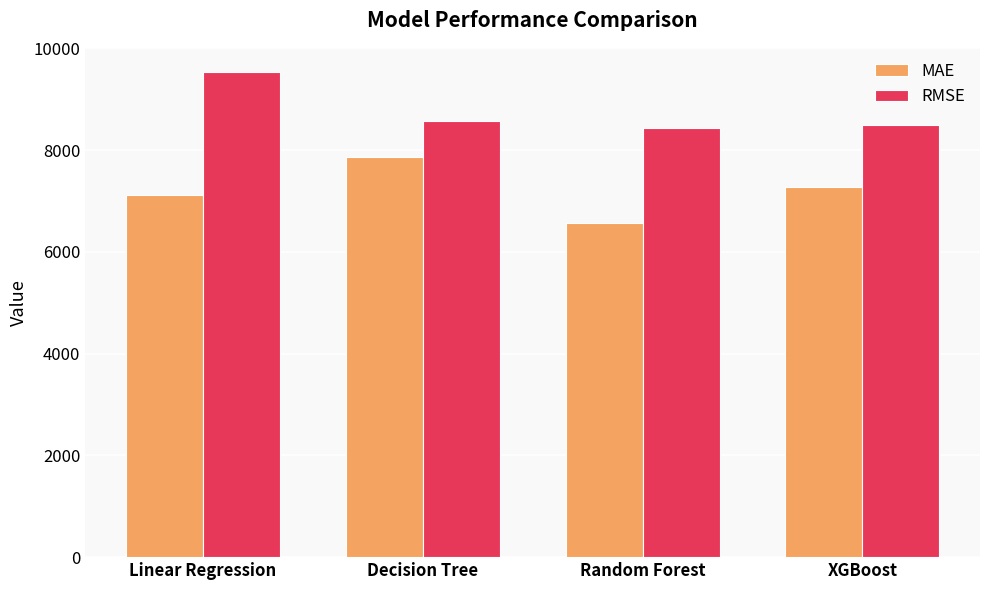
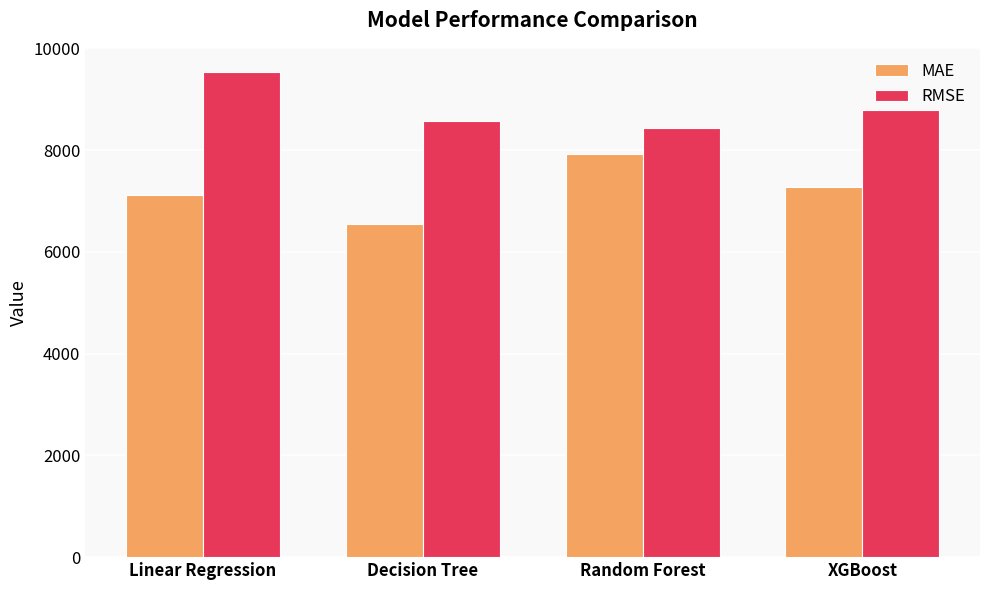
MAE, Decision Tree: 7900 -> 6600
MAE, Random Forest: 6600 -> 7900
RMSE, XGBoost: 8500 -> 8800
